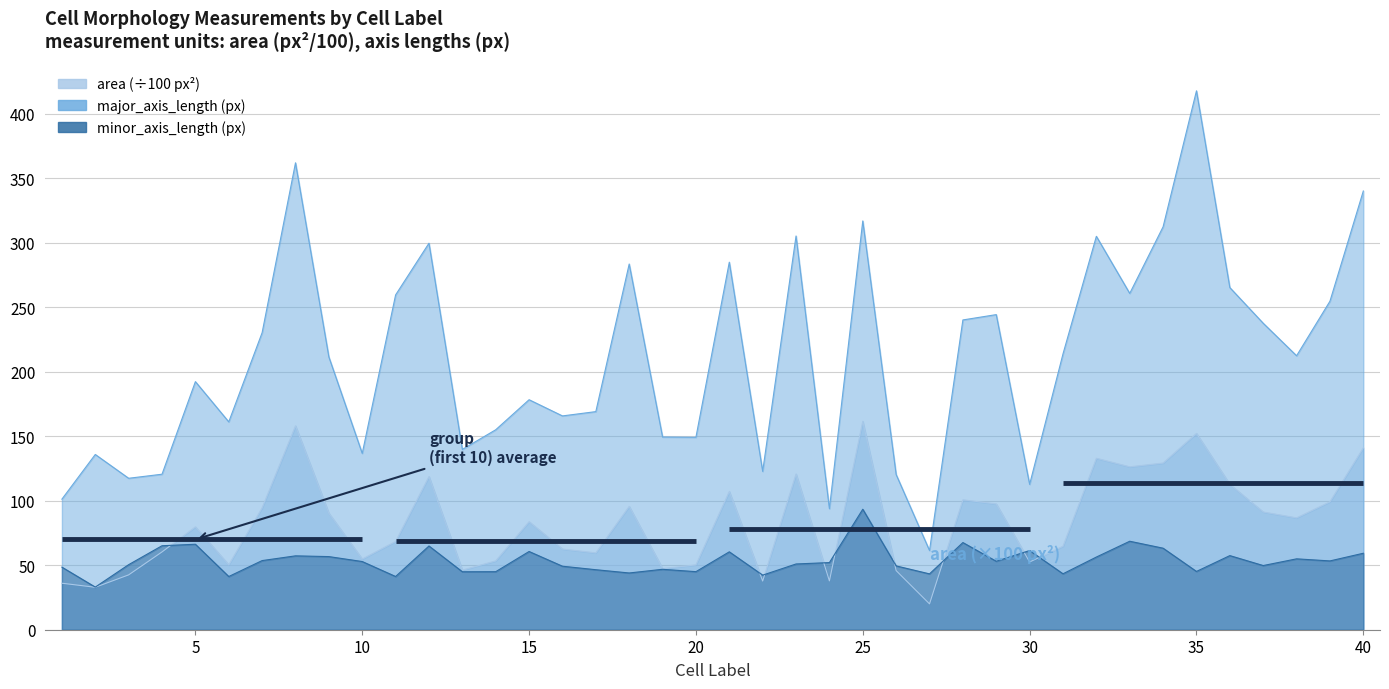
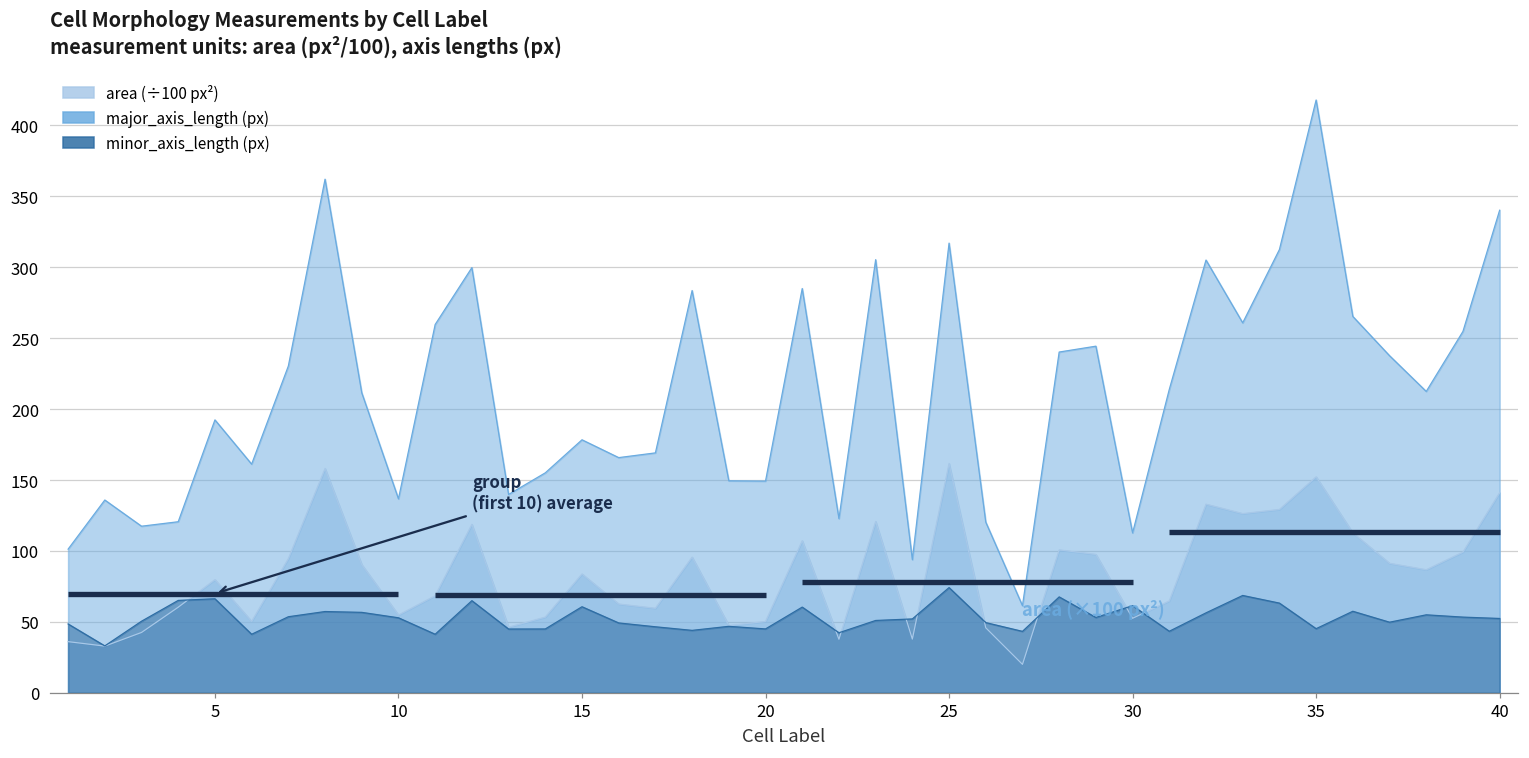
minor_axis_length (px), 25: 93 -> 74
minor_axis_length (px), 40: 59 -> 52
